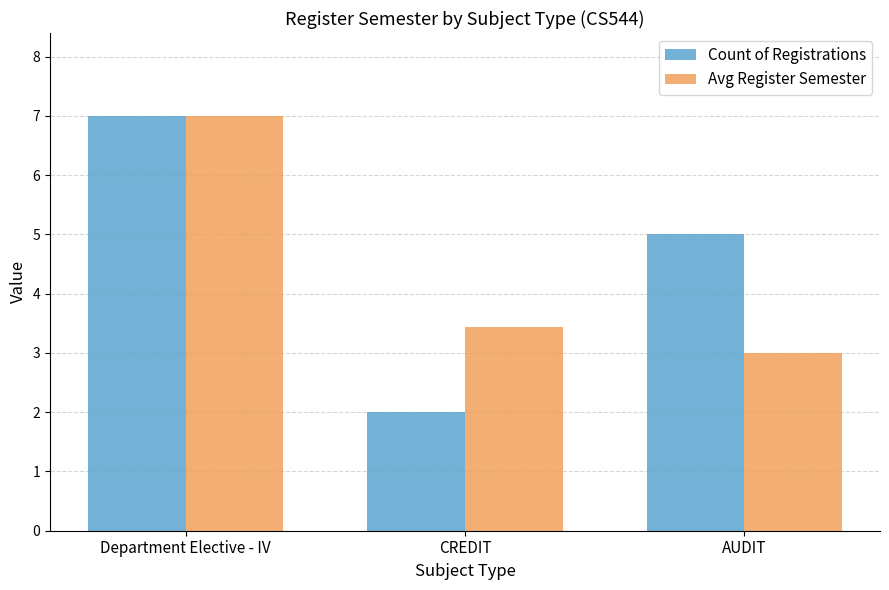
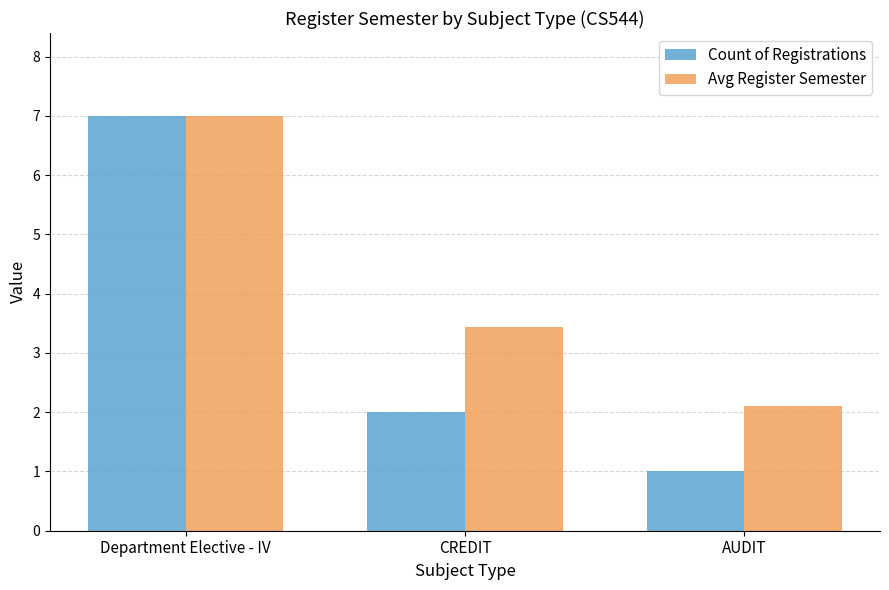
Count of Registrations, AUDIT: 5 -> 1
Avg Register Semester, AUDIT: 3.0 -> 2.1
